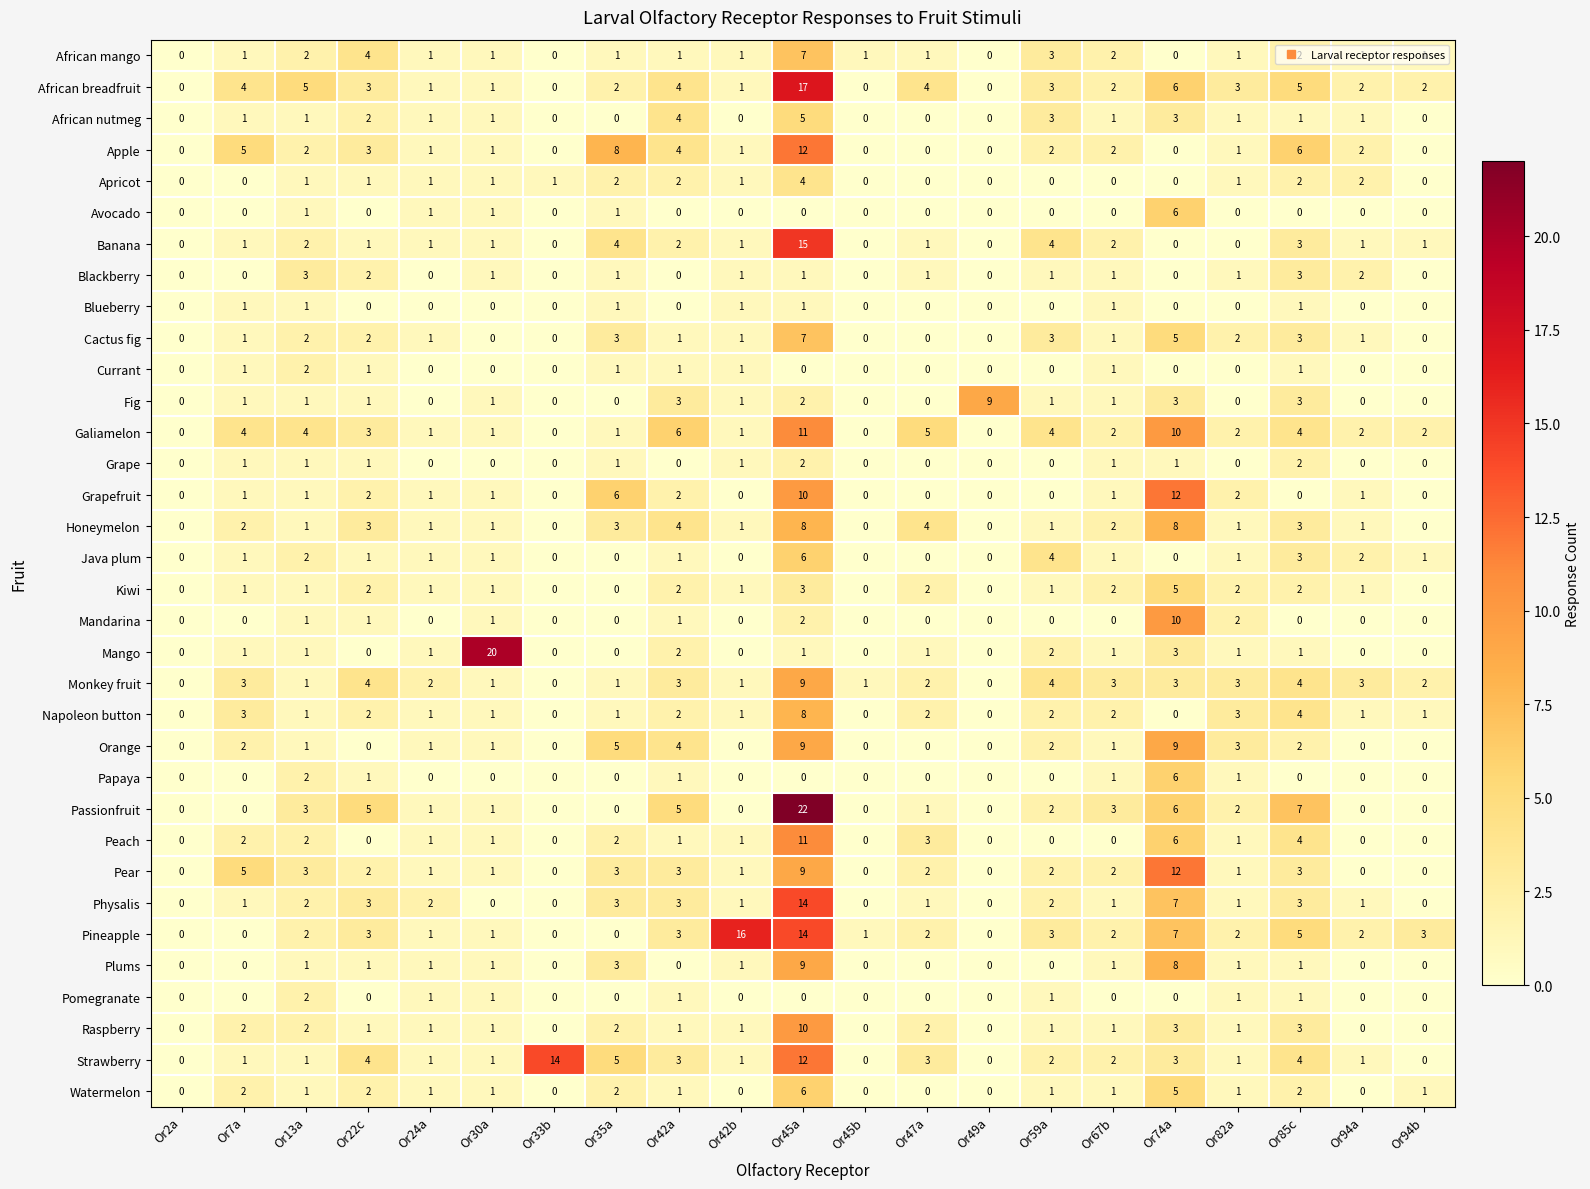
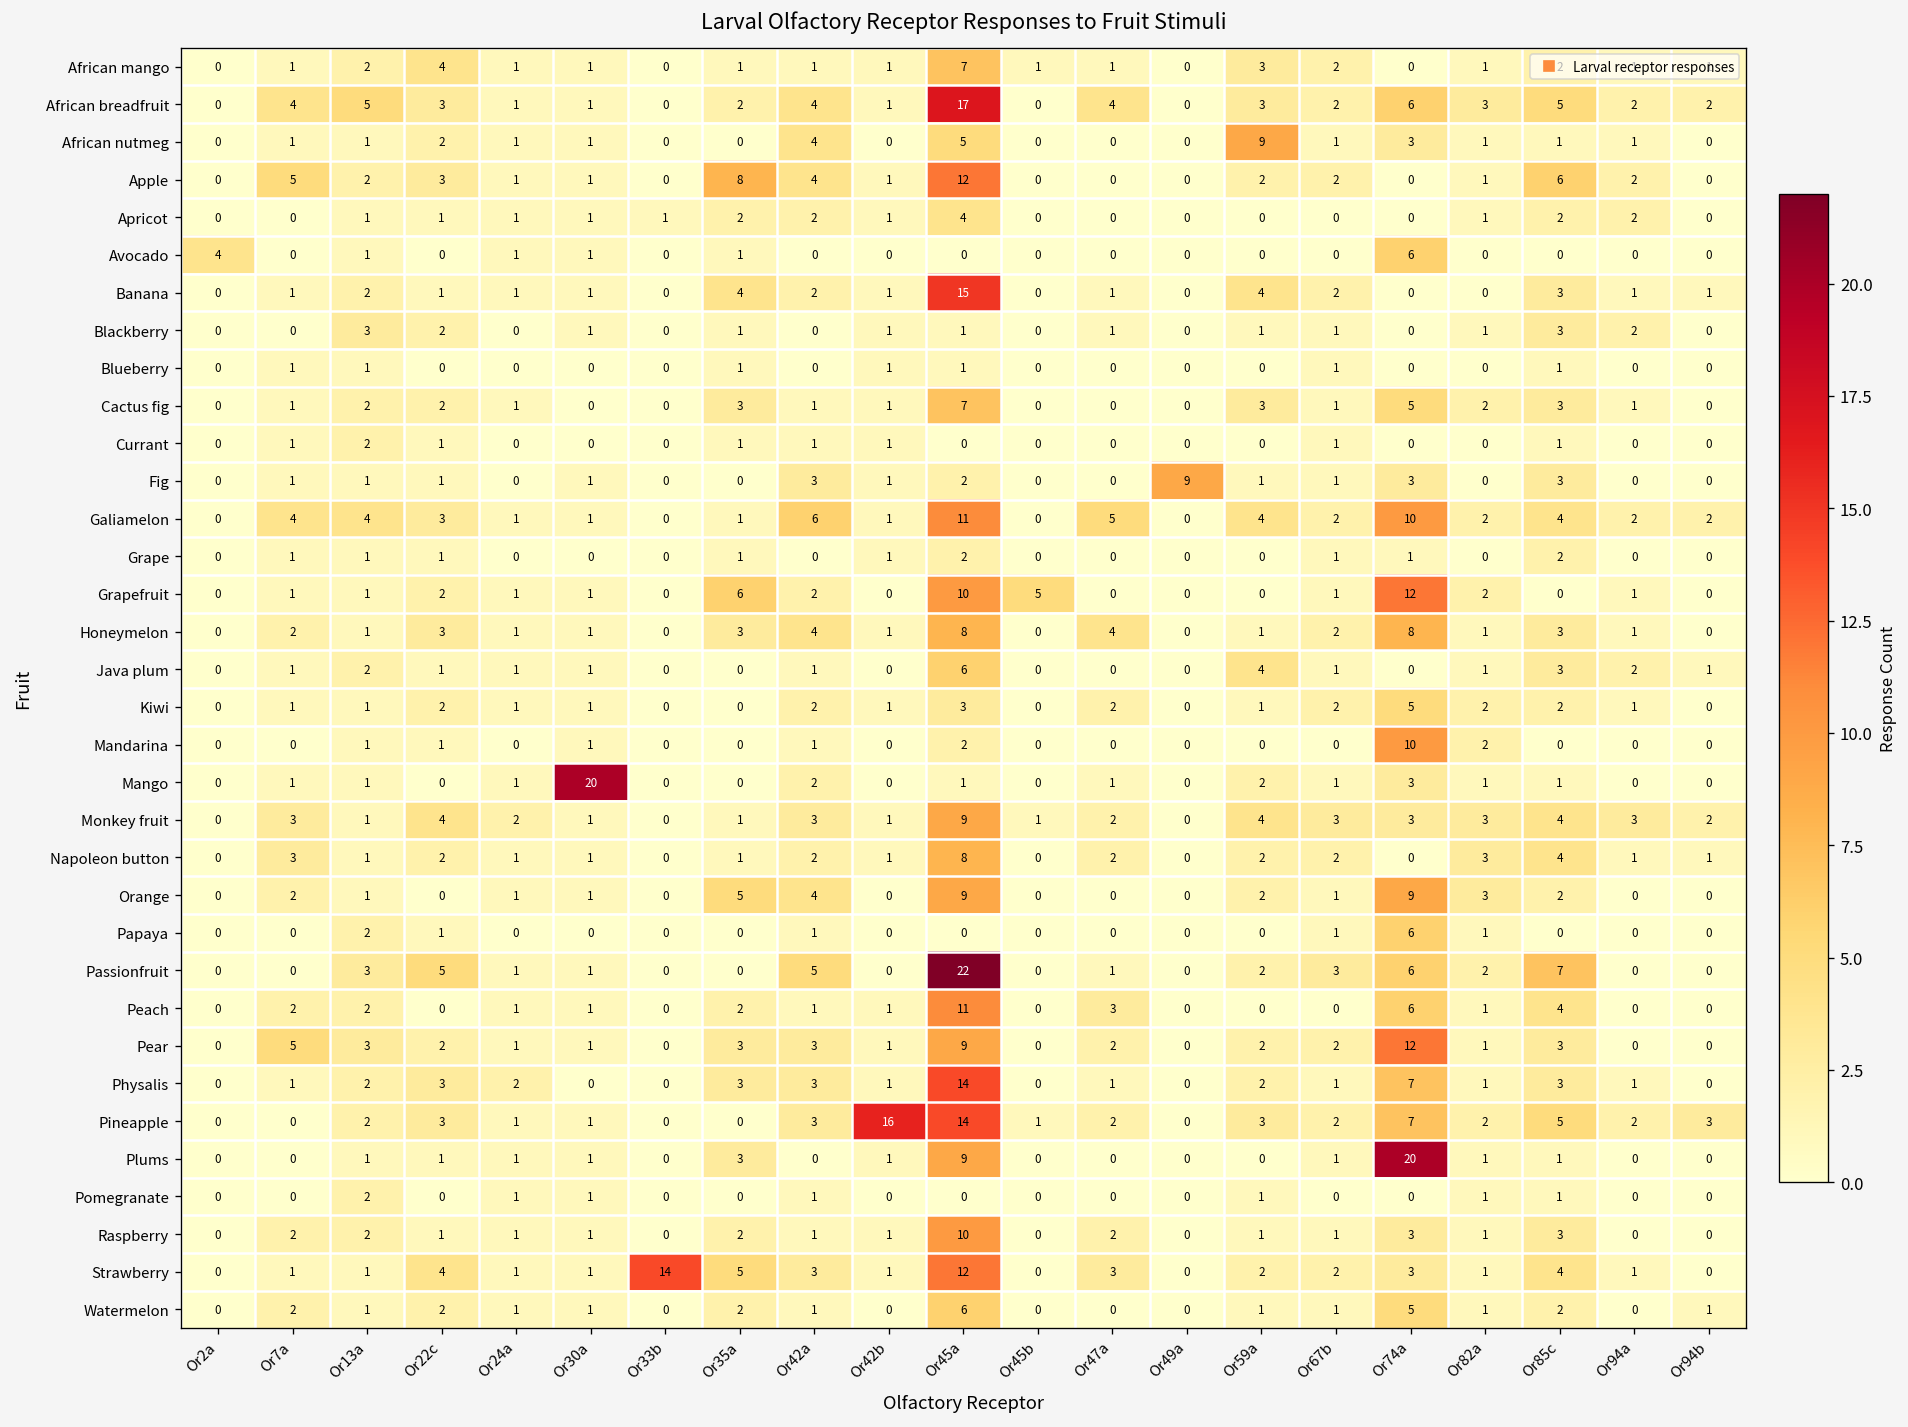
African nutmeg, Or59a: 3 -> 9
Avocado, Or2a: 0 -> 4
Grapefruit, Or45b: 0 -> 5
Plums, Or74a: 8 -> 20
